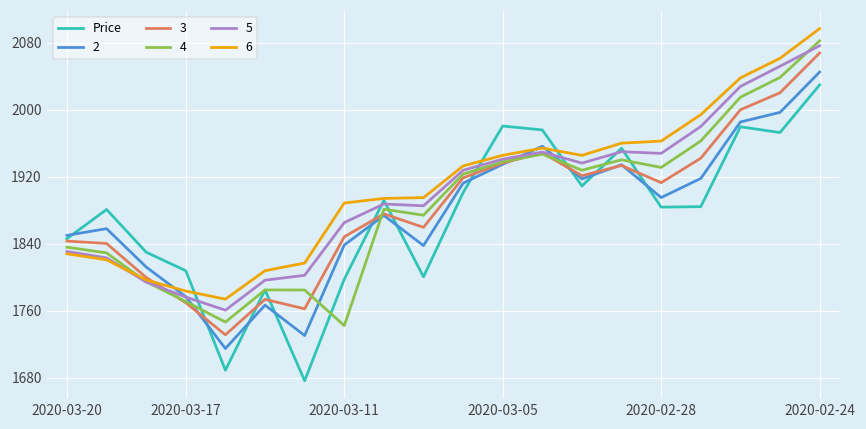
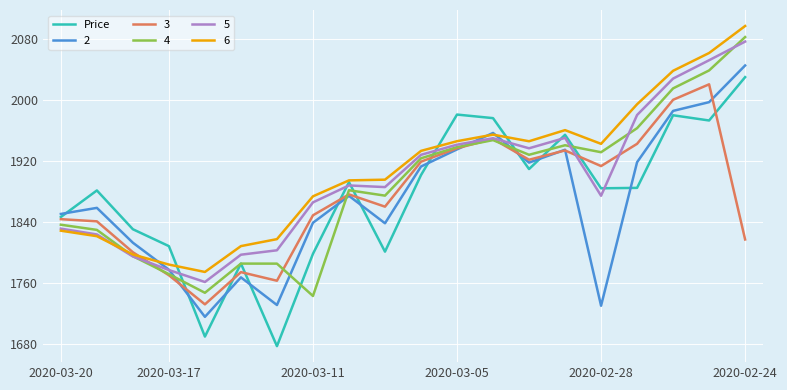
6, 2020-03-11: 1890 -> 1870
2, 2020-02-28: 1900 -> 1730
5, 2020-02-28: 1950 -> 1870
6, 2020-02-28: 1960 -> 1940
3, 2020-02-24: 2070 -> 1820
